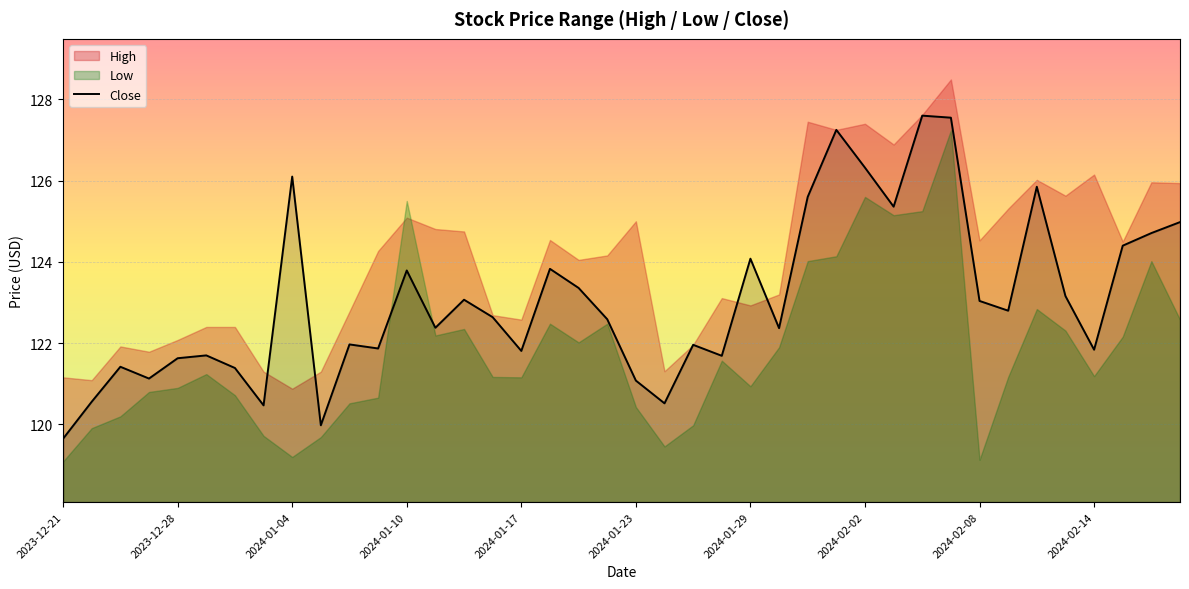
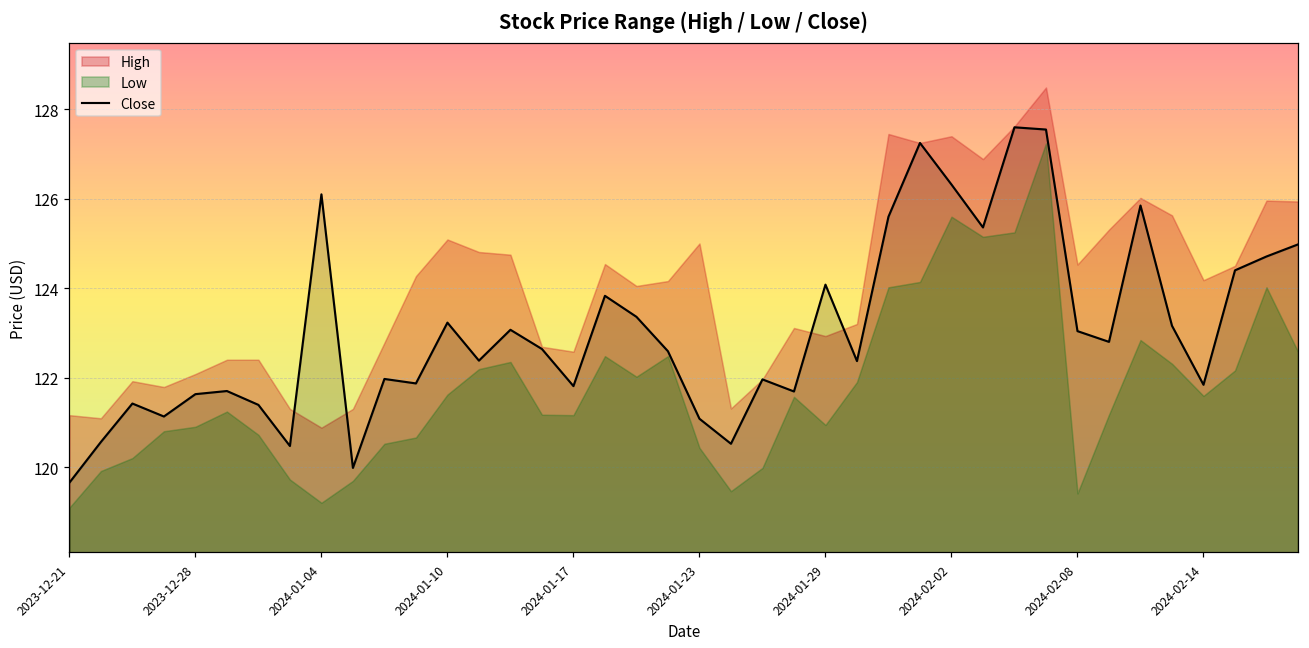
Close, 2024-01-10: 123.8 -> 123.2
Low, 2024-01-10: 125.5 -> 121.6
Low, 2024-02-08: 119.1 -> 119.4
High, 2024-02-14: 126.2 -> 124.2
Low, 2024-02-14: 121.2 -> 121.6
